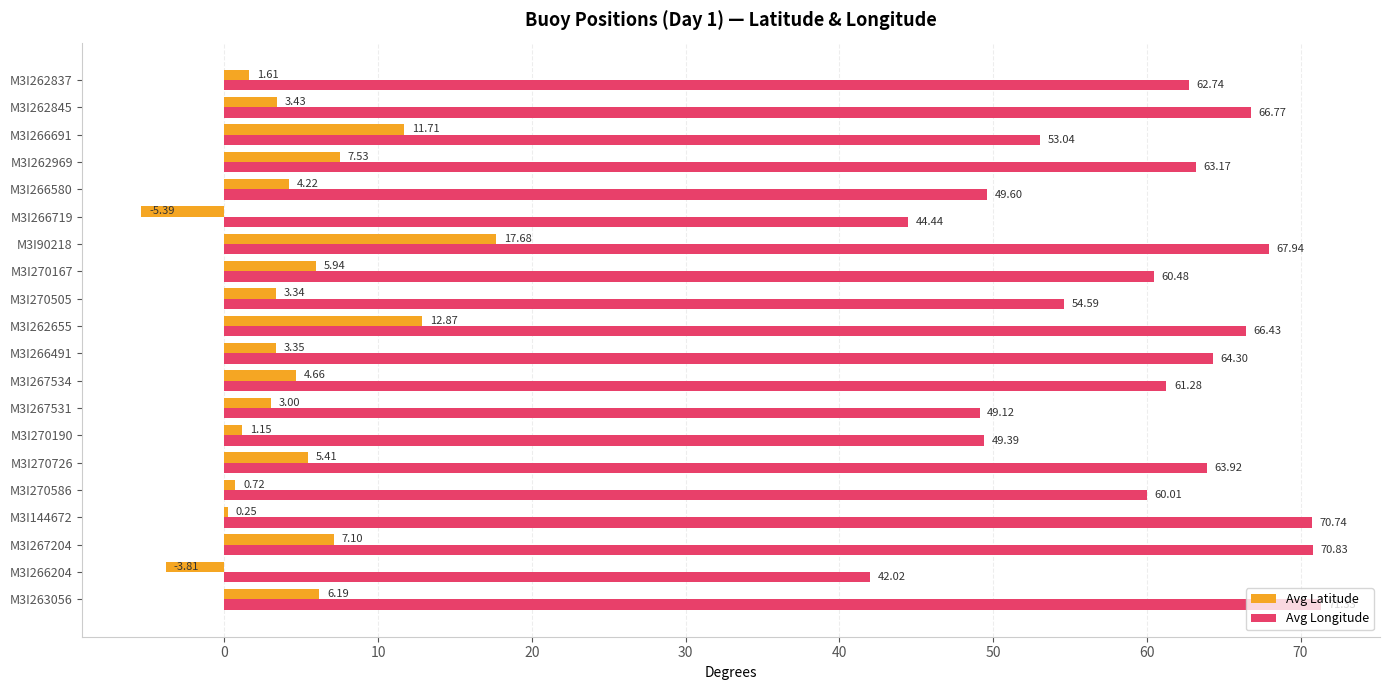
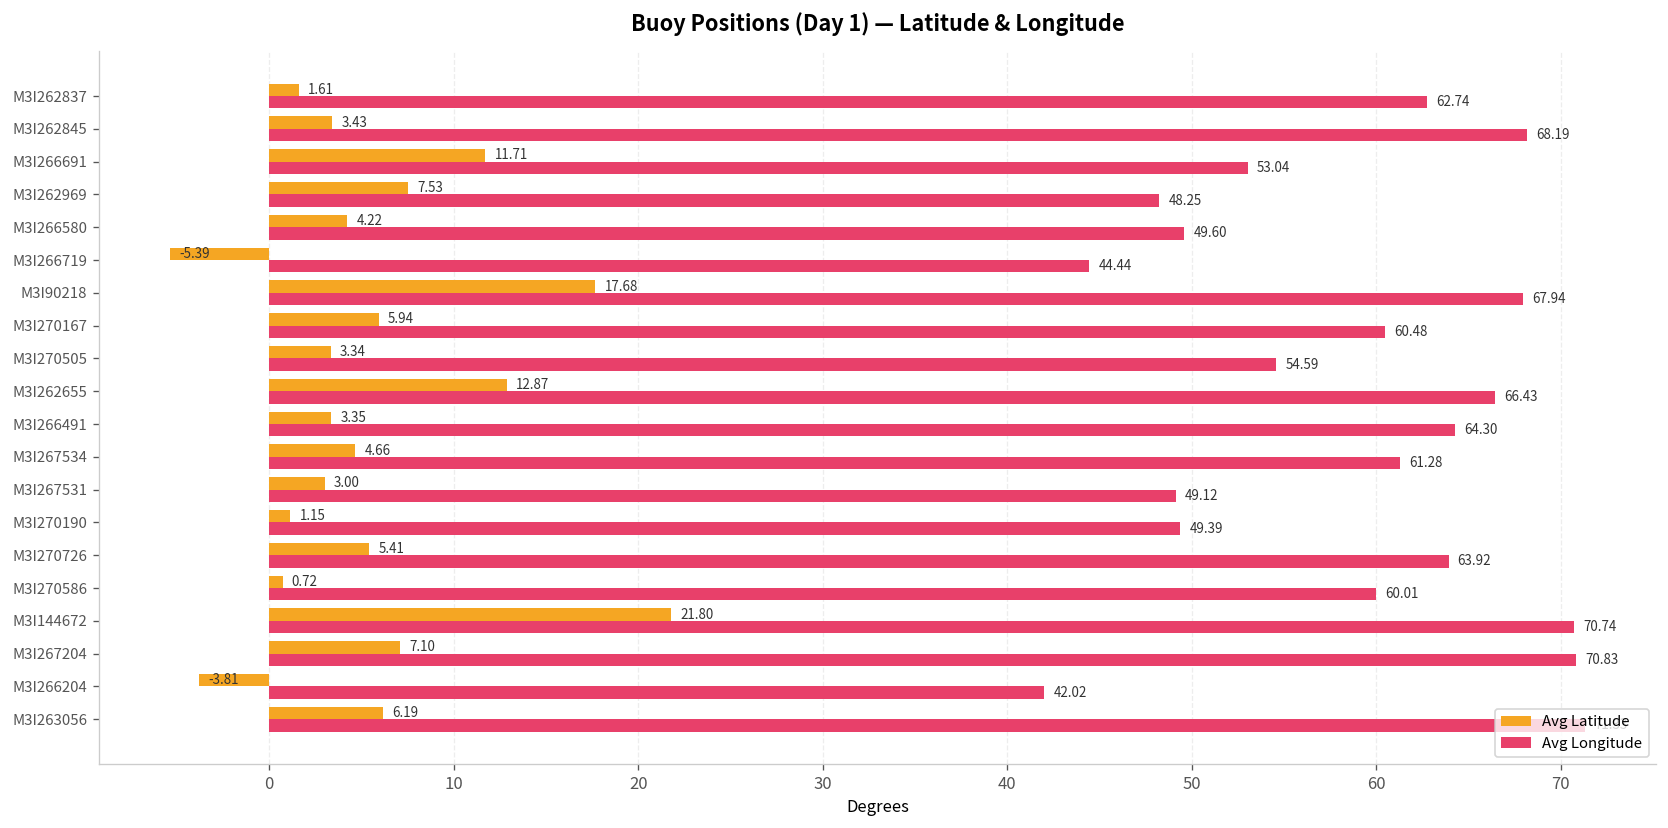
Avg Longitude, M3I262845: 66.77 -> 68.19
Avg Longitude, M3I262969: 63.17 -> 48.25
Avg Latitude, M3I144672: 0.25 -> 21.80
